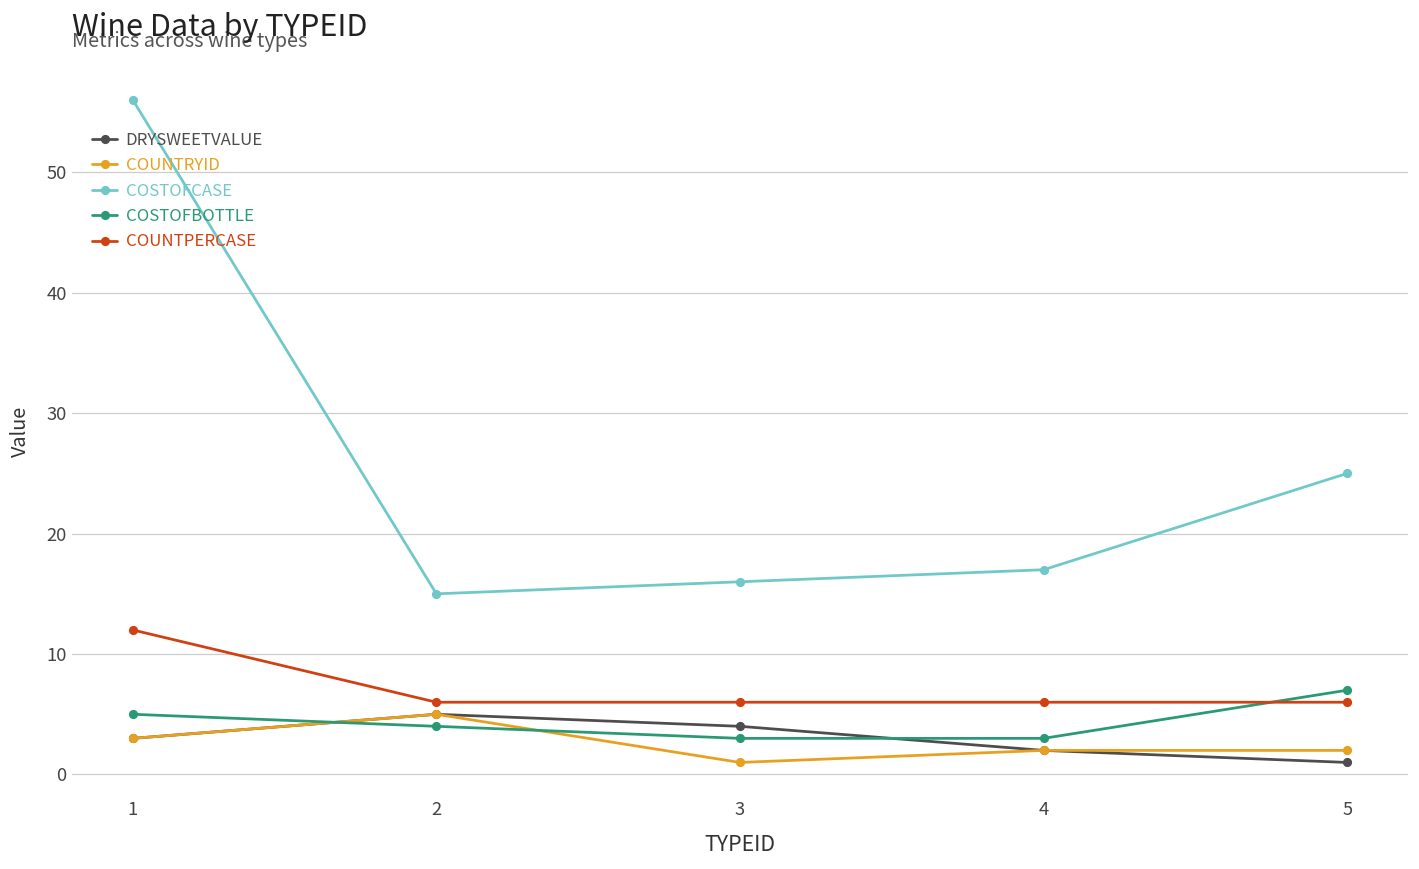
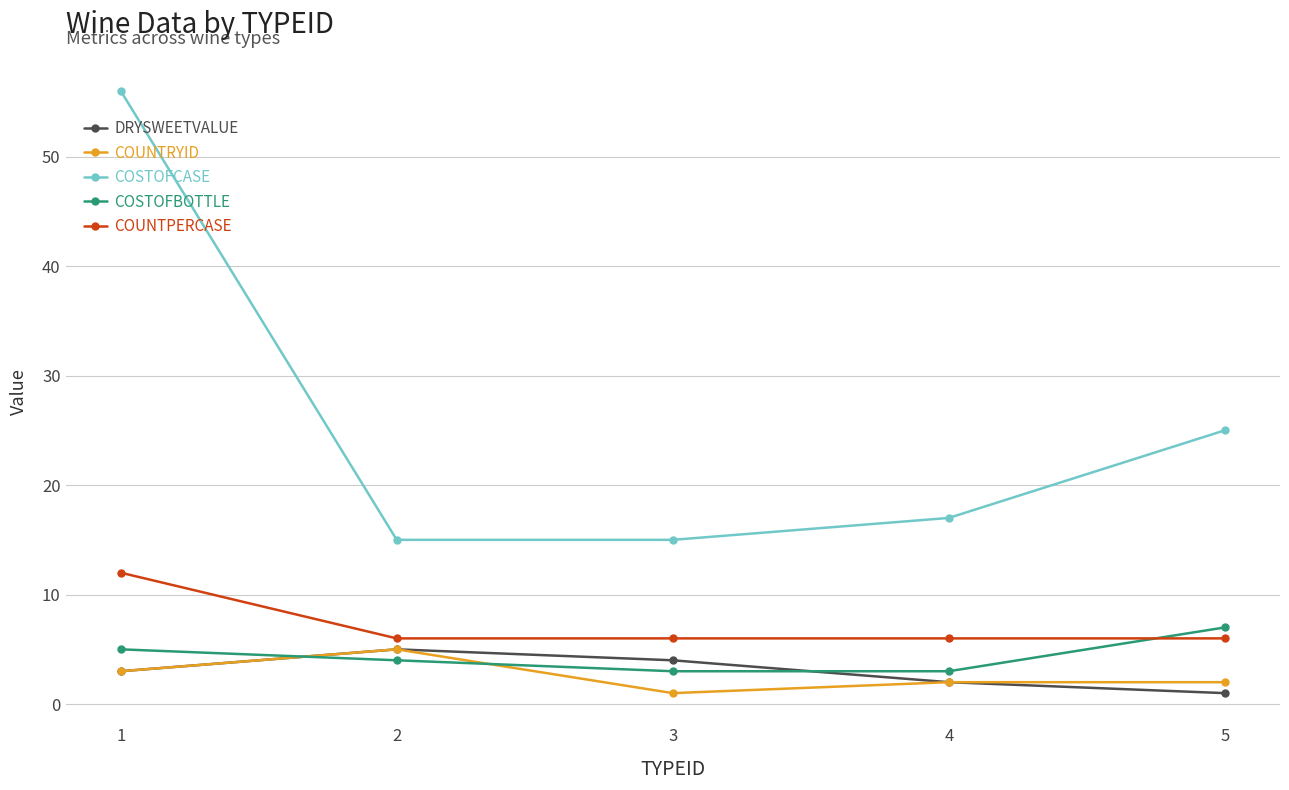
COSTOFCASE, 3: 16 -> 15
